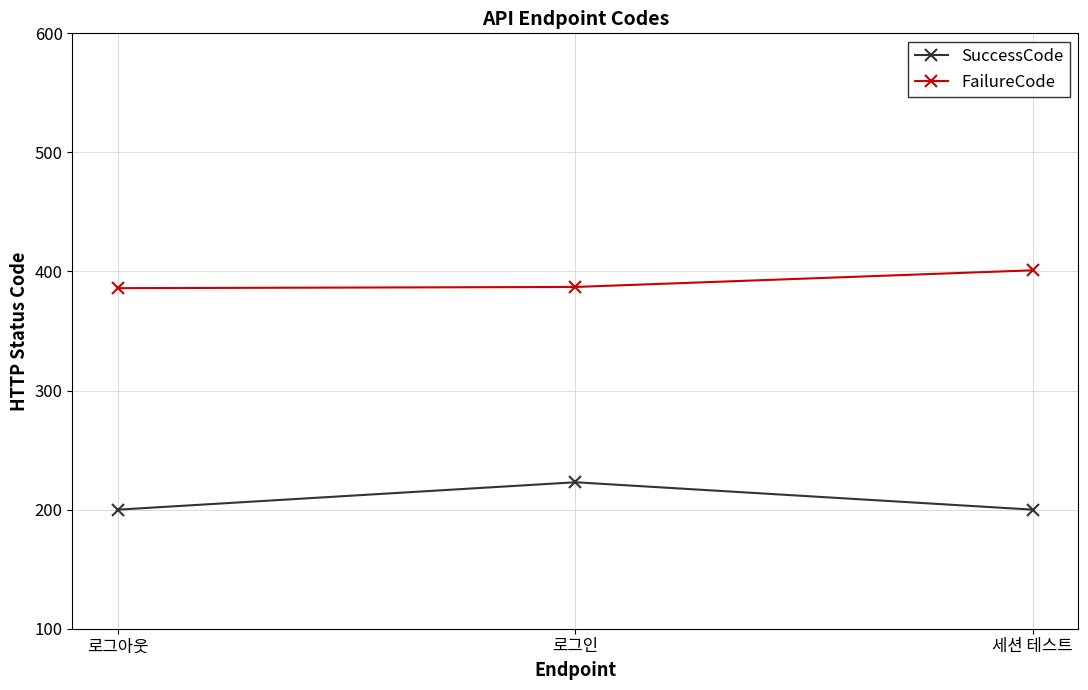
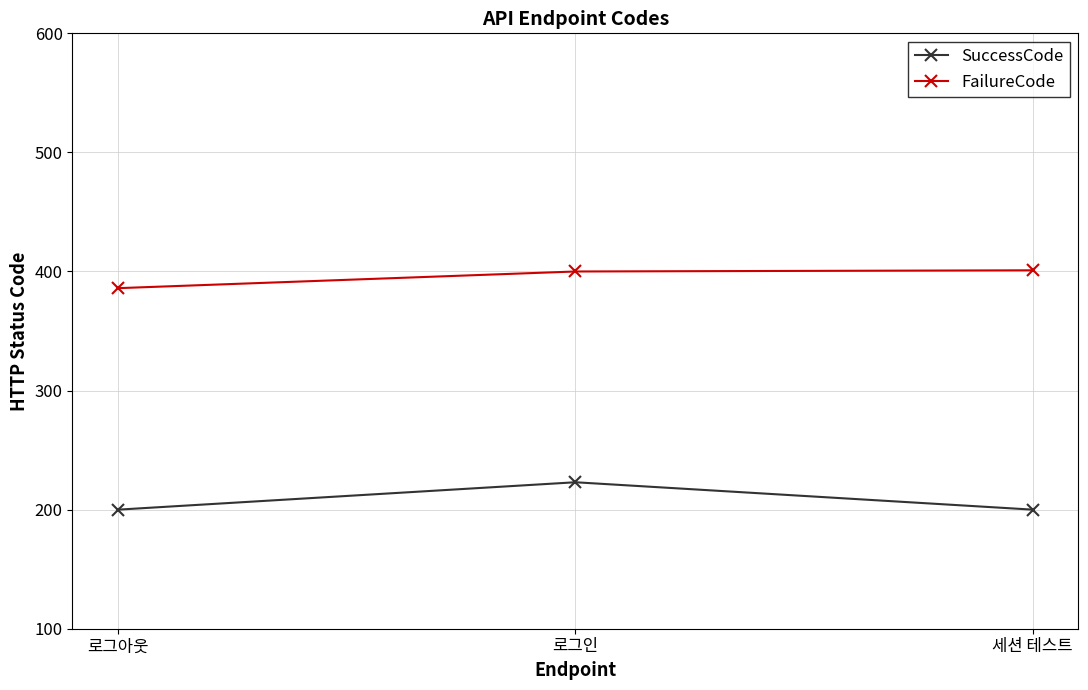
FailureCode, 로그인: 387 -> 400
